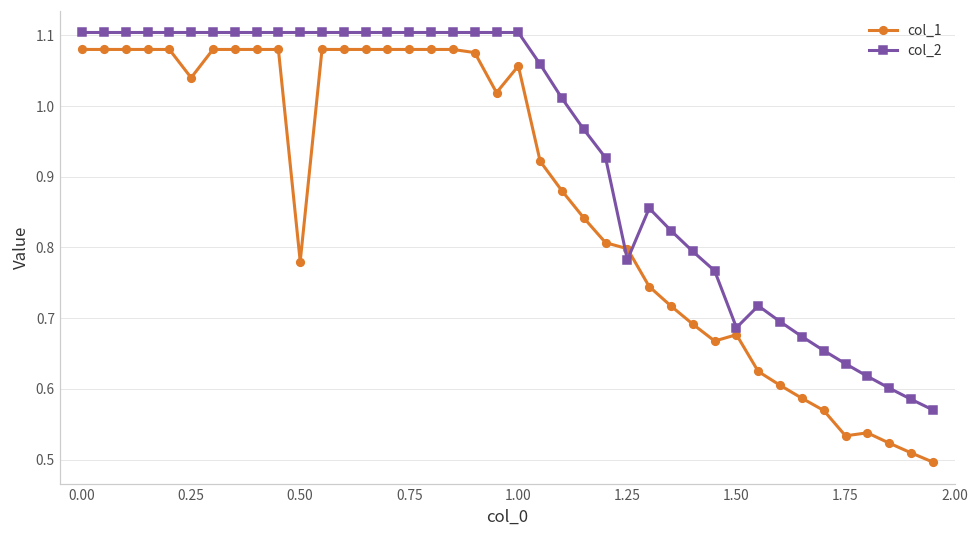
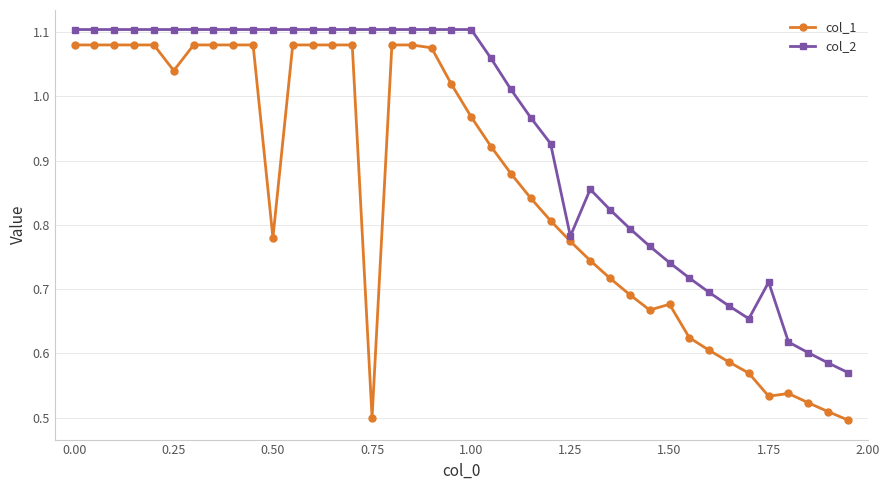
col_1, 0.75: 1.08 -> 0.50
col_1, 1.00: 1.06 -> 0.97
col_1, 1.25: 0.80 -> 0.77
col_2, 1.50: 0.69 -> 0.74
col_2, 1.75: 0.64 -> 0.71
